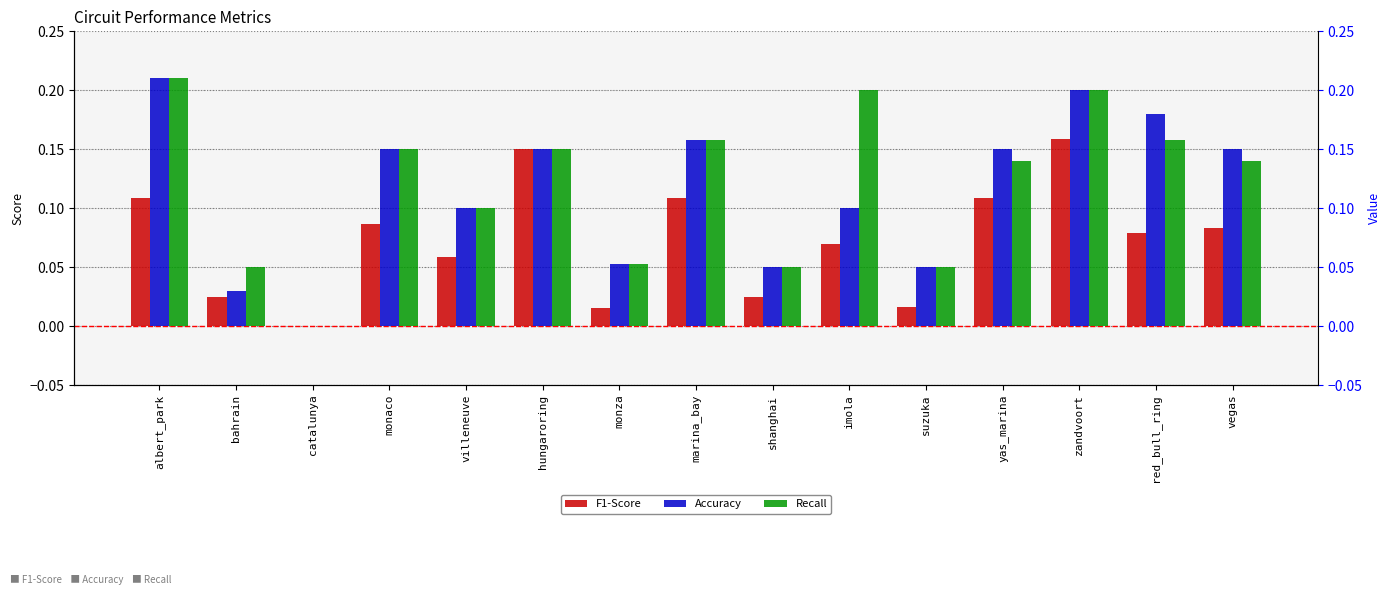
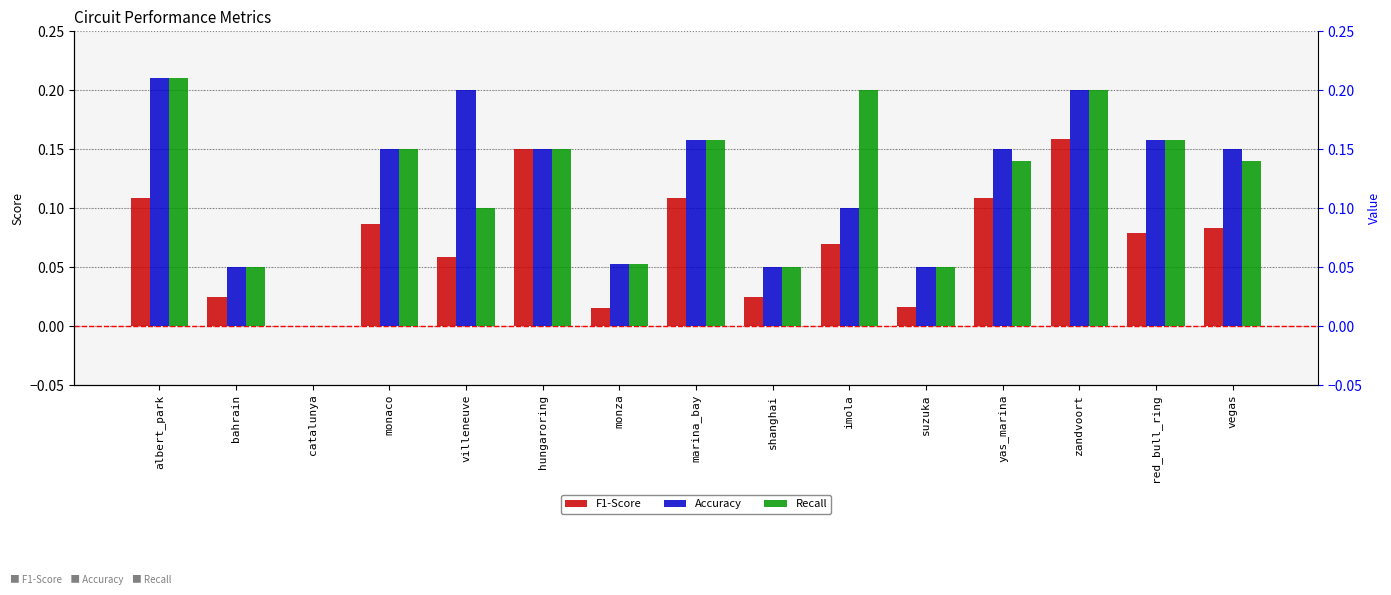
Accuracy, bahrain: 0.03 -> 0.05
Accuracy, villeneuve: 0.1 -> 0.2
Accuracy, red_bull_ring: 0.180 -> 0.158
